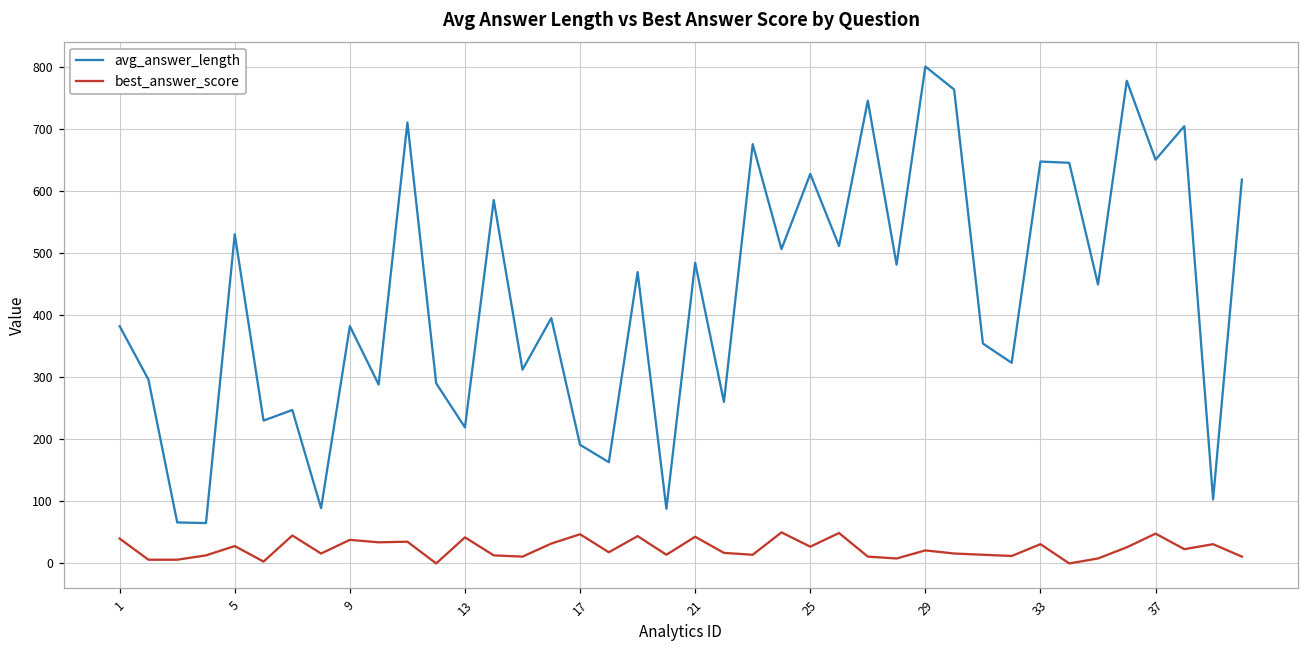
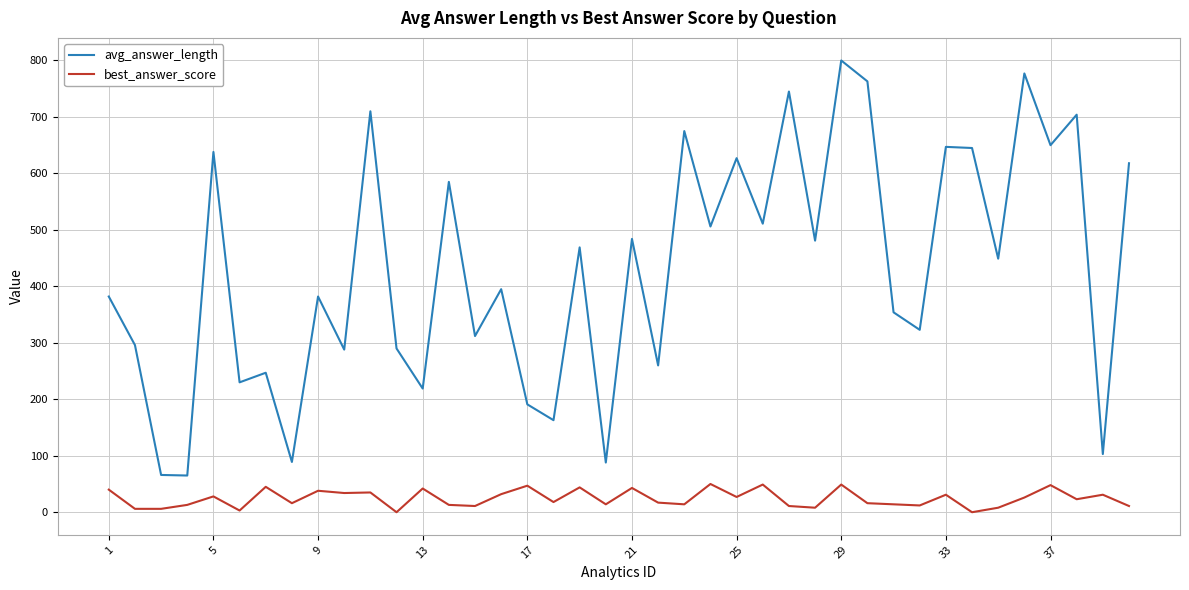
avg_answer_length, 5: 530 -> 640
best_answer_score, 29: 20 -> 50
